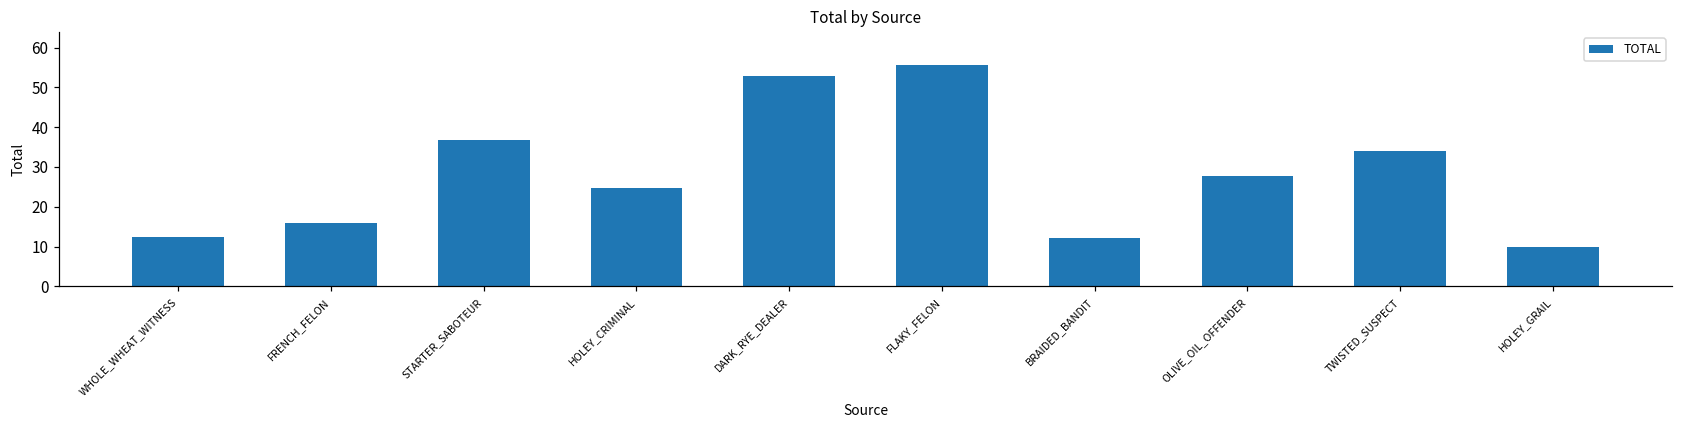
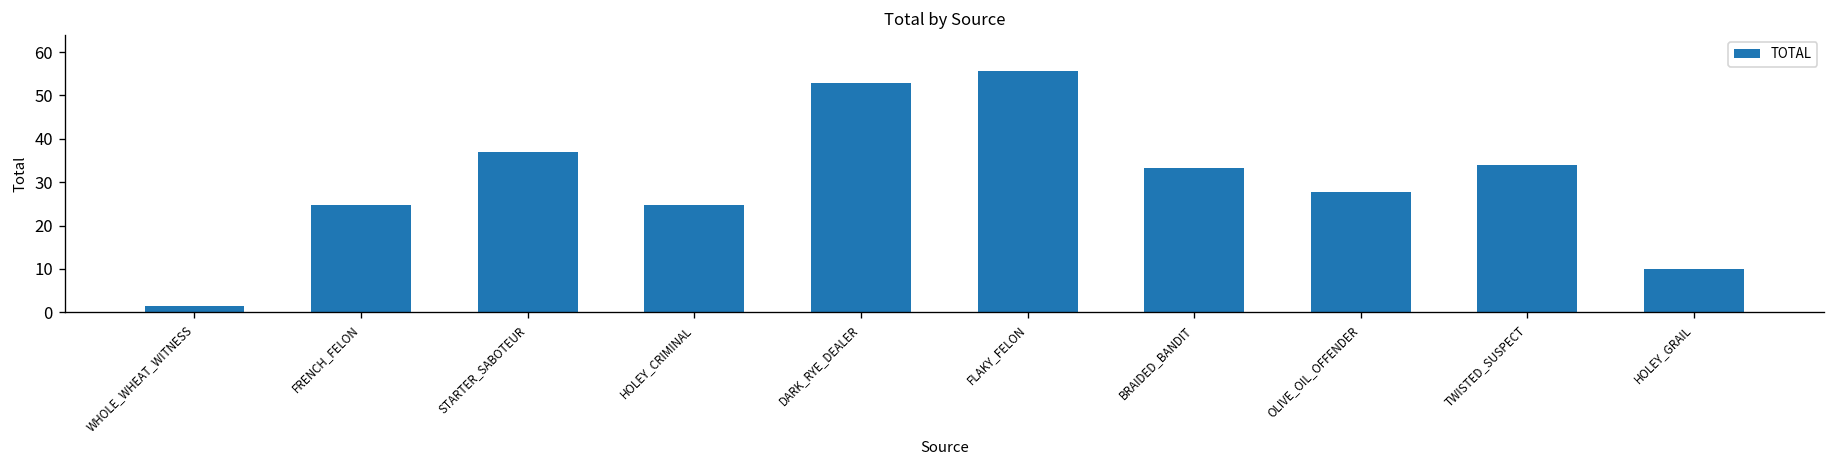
WHOLE_WHEAT_WITNESS: 13 -> 2
FRENCH_FELON: 16 -> 25
BRAIDED_BANDIT: 12 -> 33
